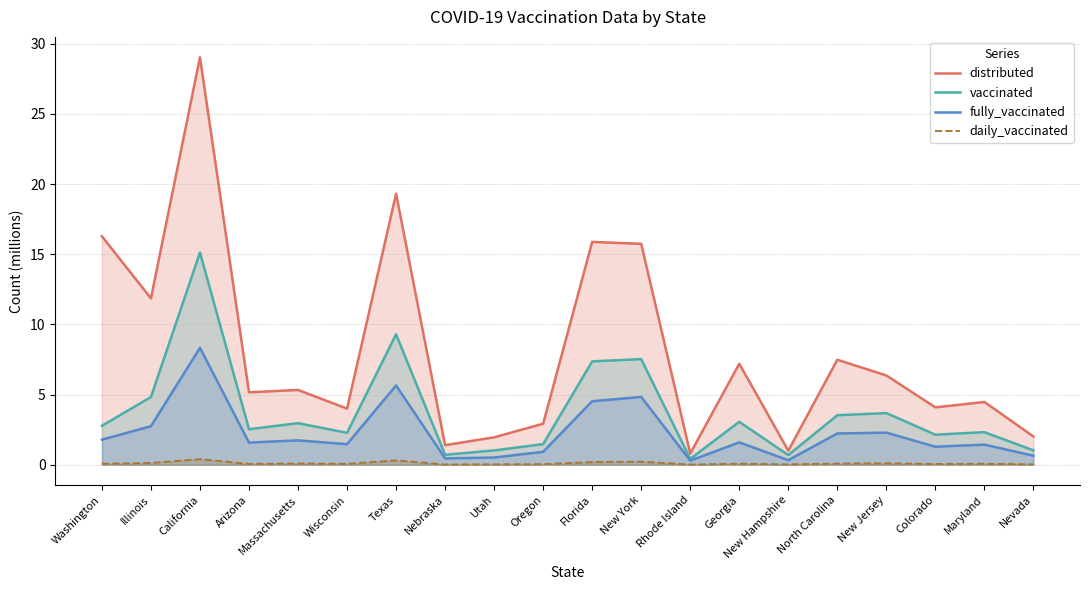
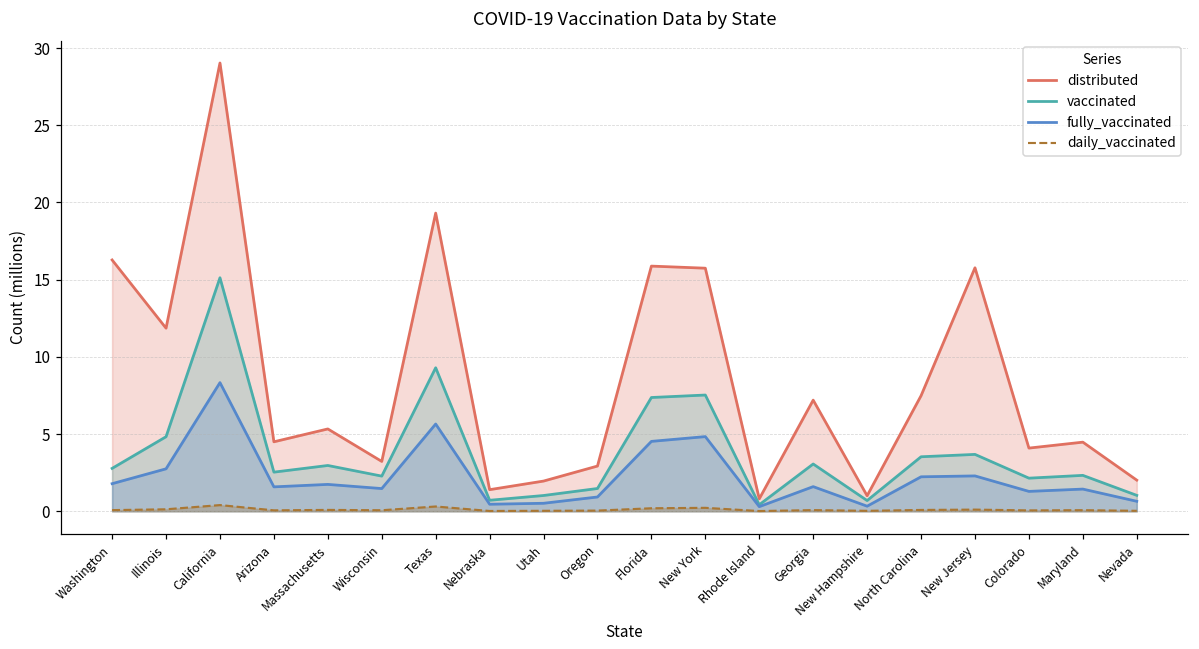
distributed, Arizona: 5.2 -> 4.5
distributed, Wisconsin: 4.0 -> 3.2
distributed, New Jersey: 6.4 -> 15.8
